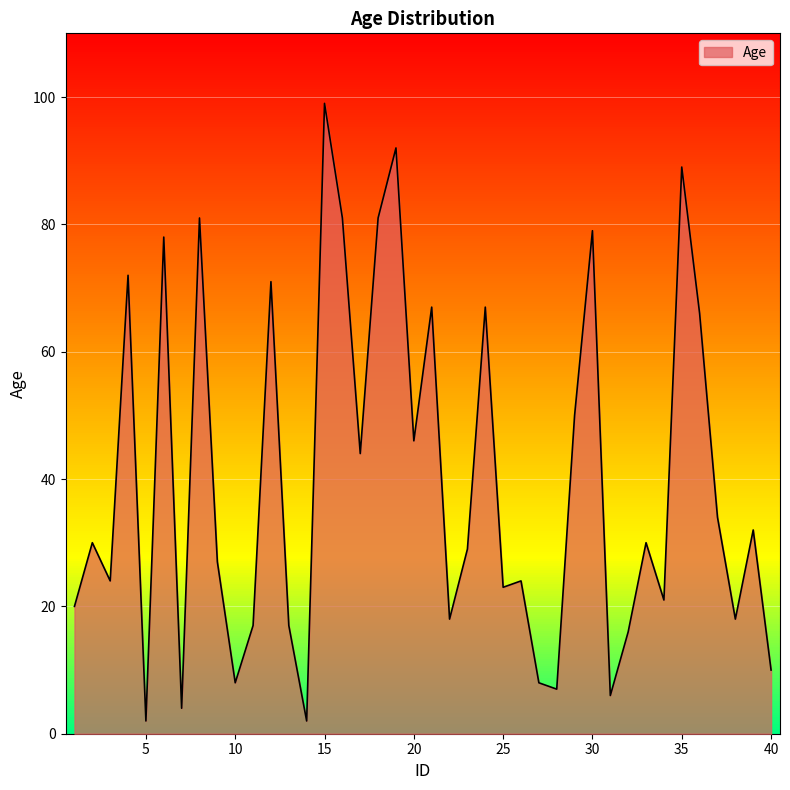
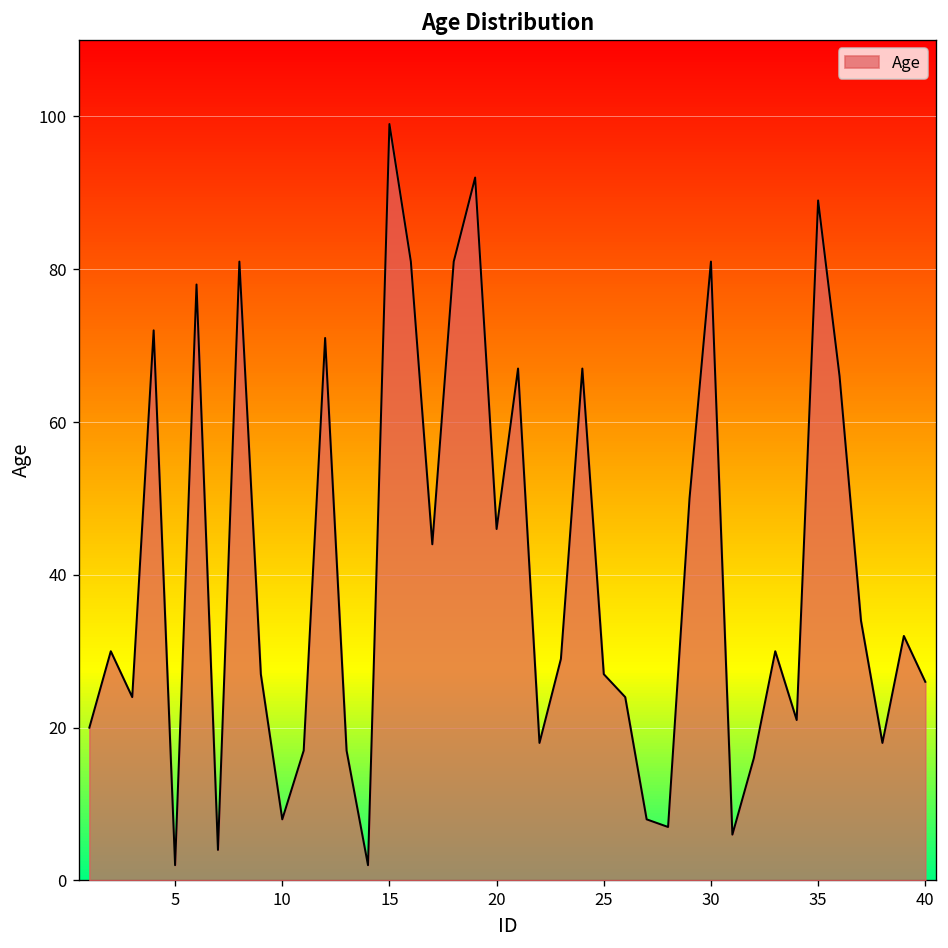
Age, 25: 23 -> 27
Age, 30: 79 -> 81
Age, 40: 10 -> 26
